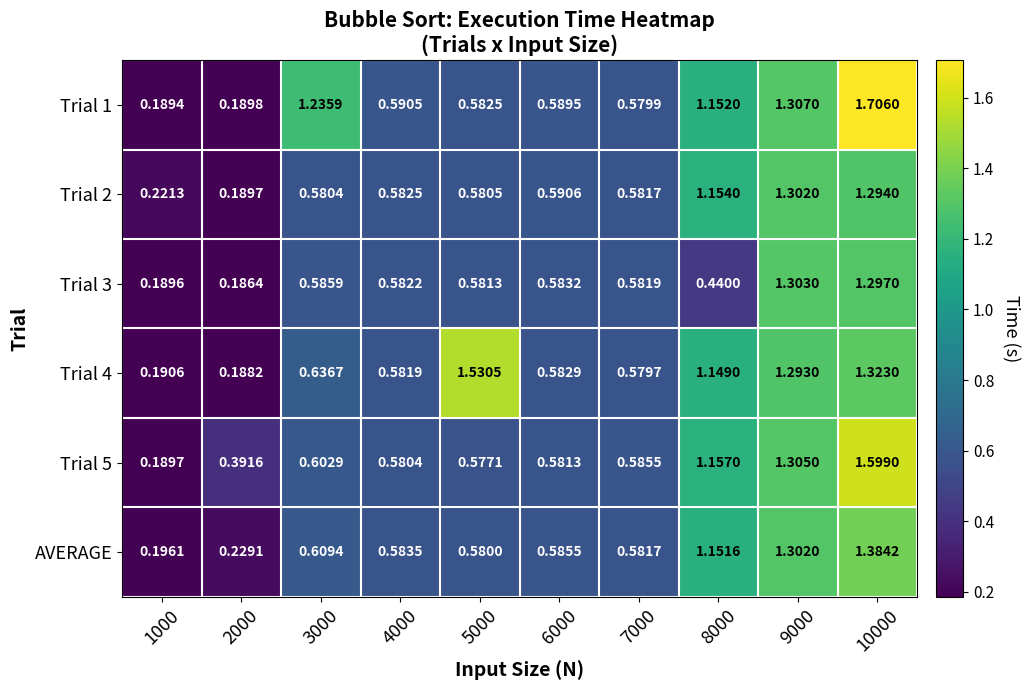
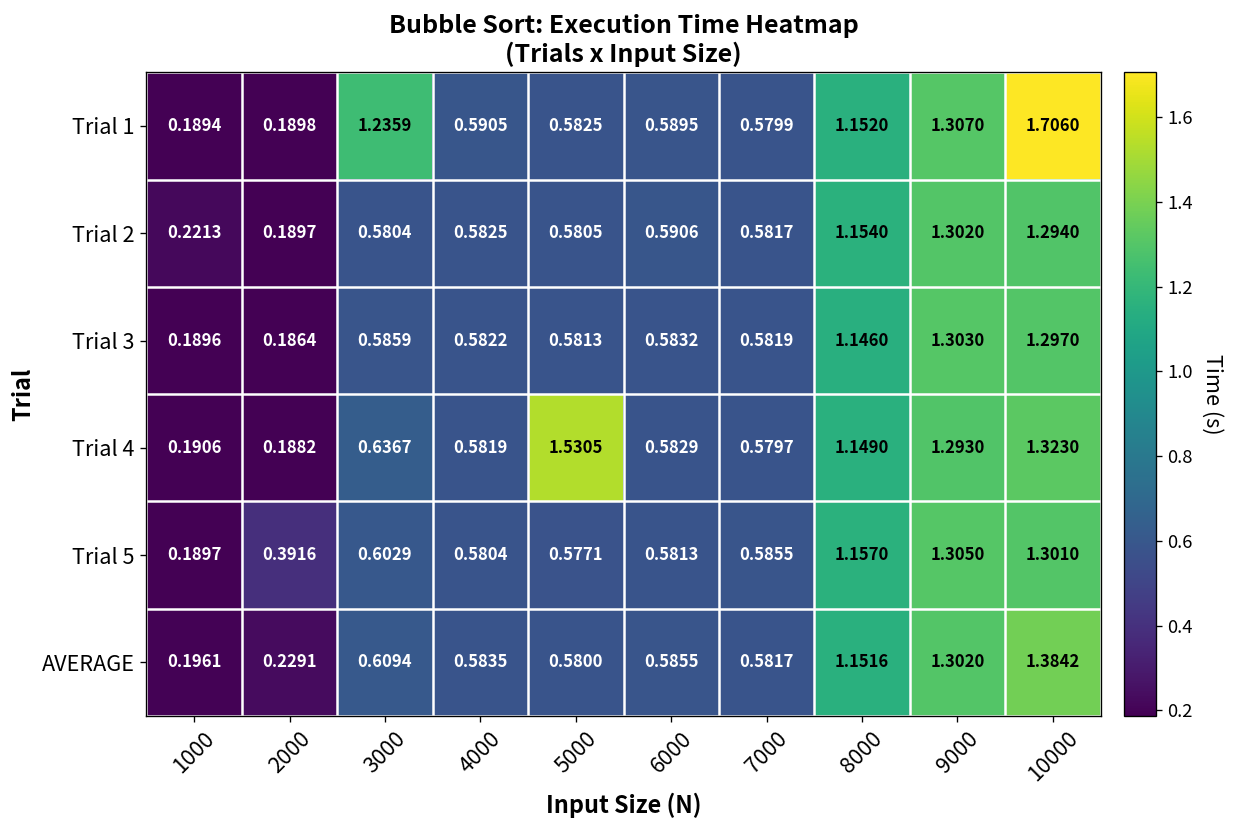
Trial 3, 8000: 0.4400 -> 1.1460
Trial 5, 10000: 1.5990 -> 1.3010
